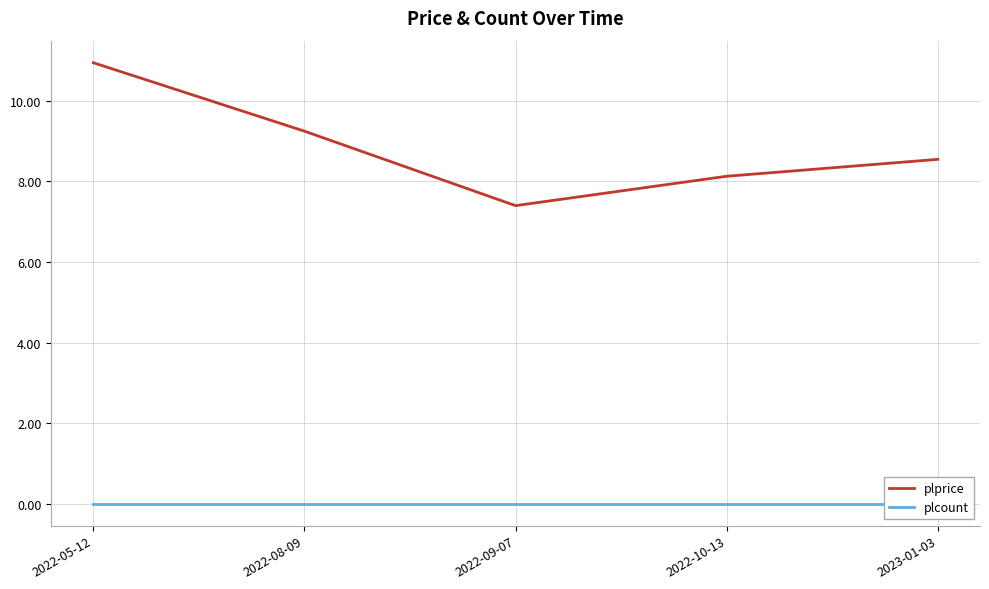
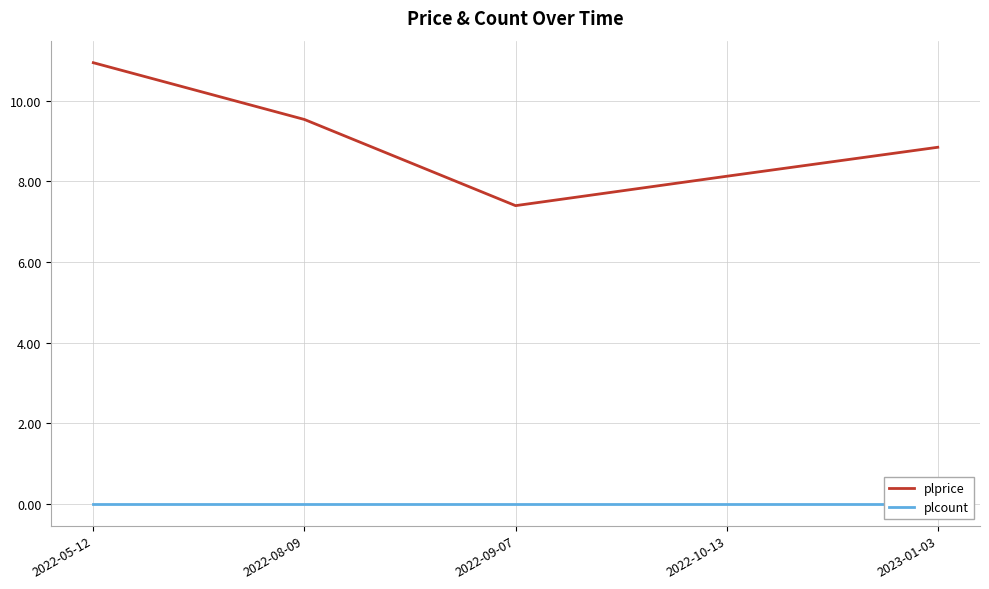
plprice, 2022-08-09: 9.3 -> 9.5
plprice, 2023-01-03: 8.6 -> 8.9
